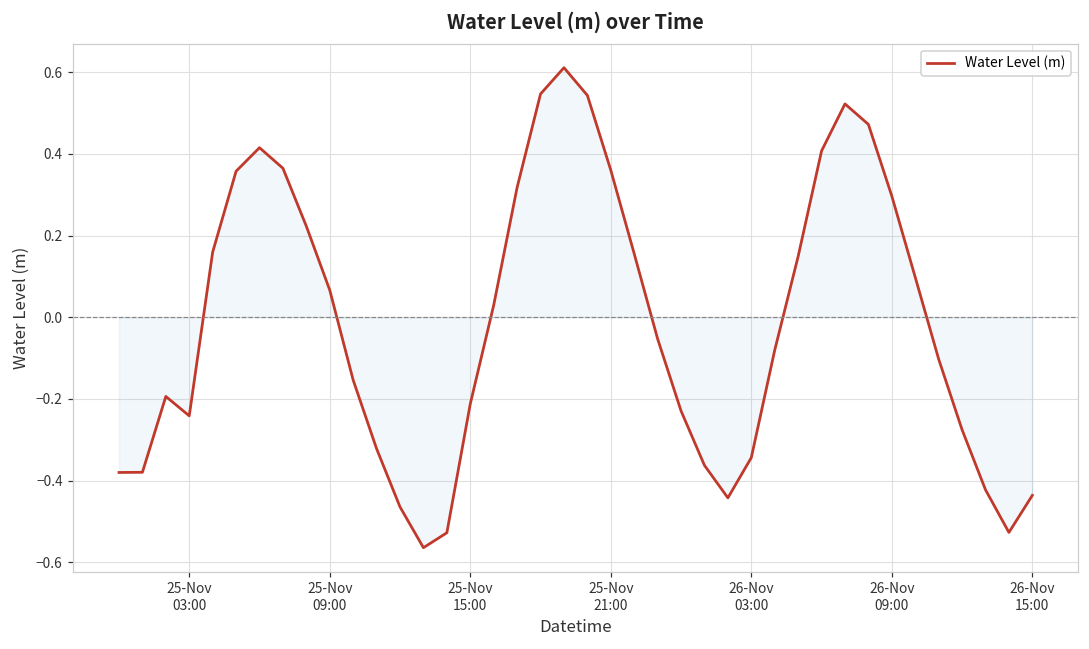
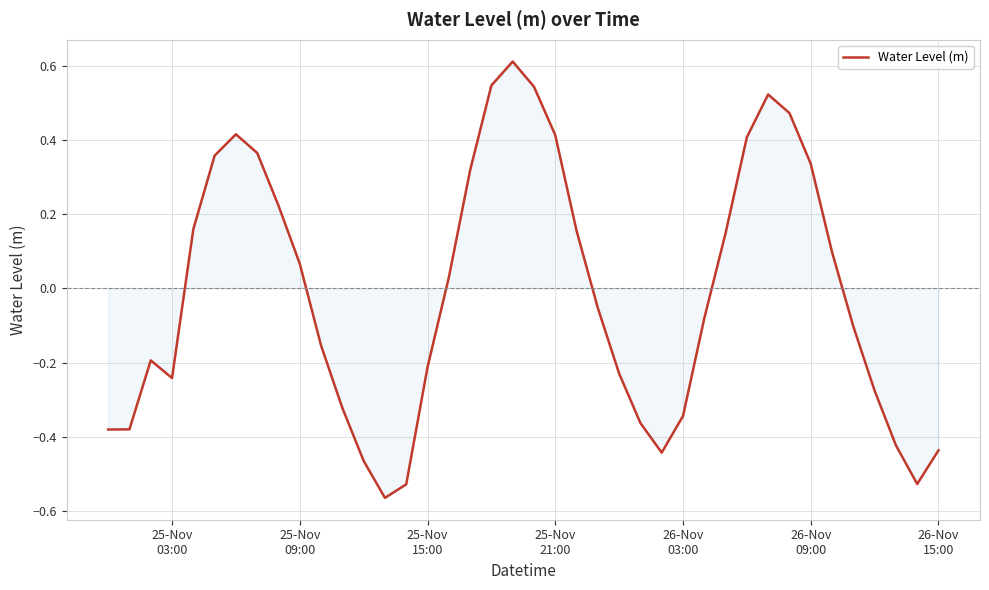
Water Level (m), 25-Nov 21:00: 0.36 -> 0.41
Water Level (m), 26-Nov 09:00: 0.30 -> 0.34
